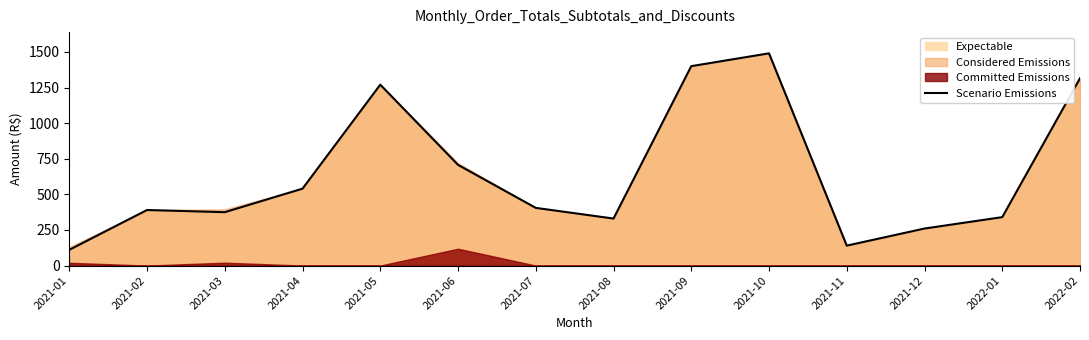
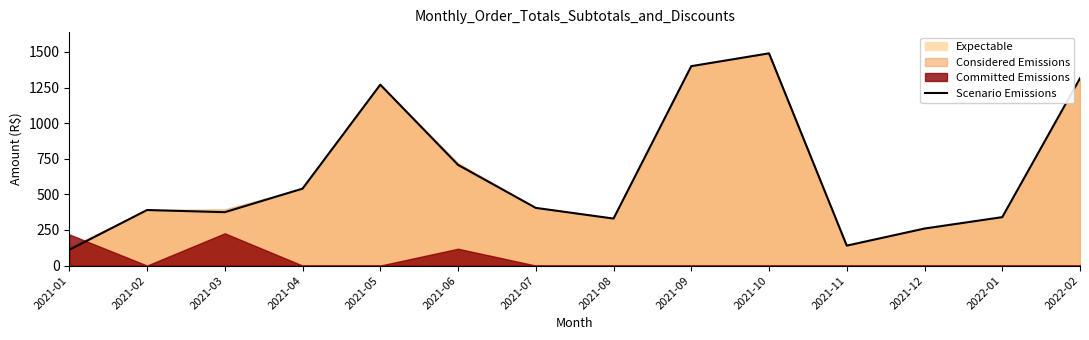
Committed Emissions, 2021-01: 20 -> 220
Committed Emissions, 2021-03: 20 -> 230
